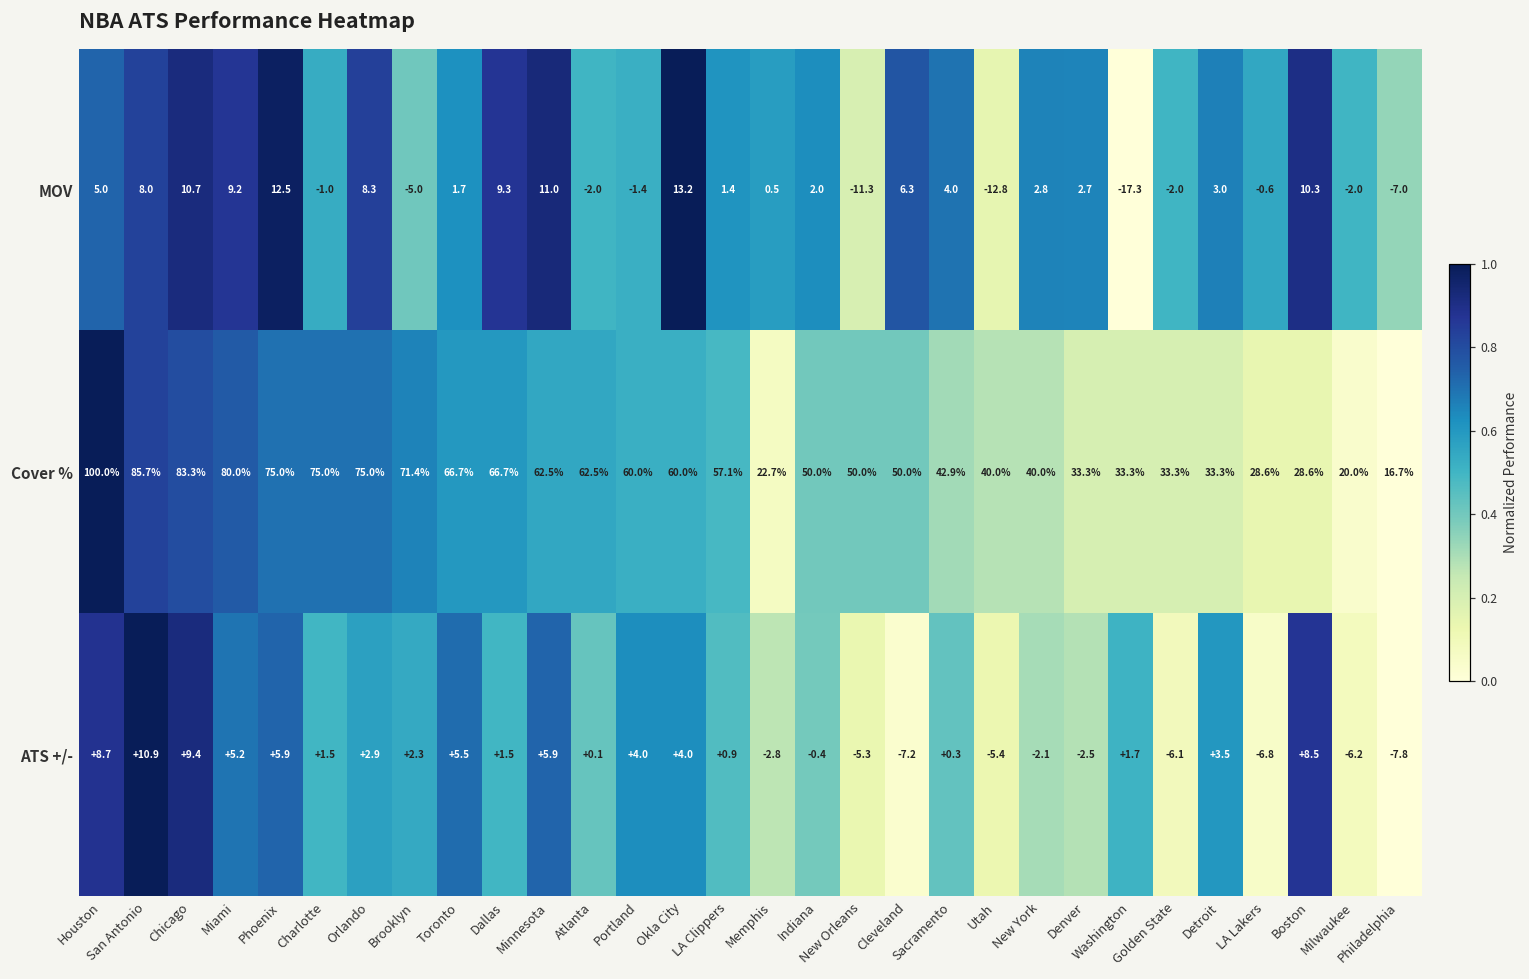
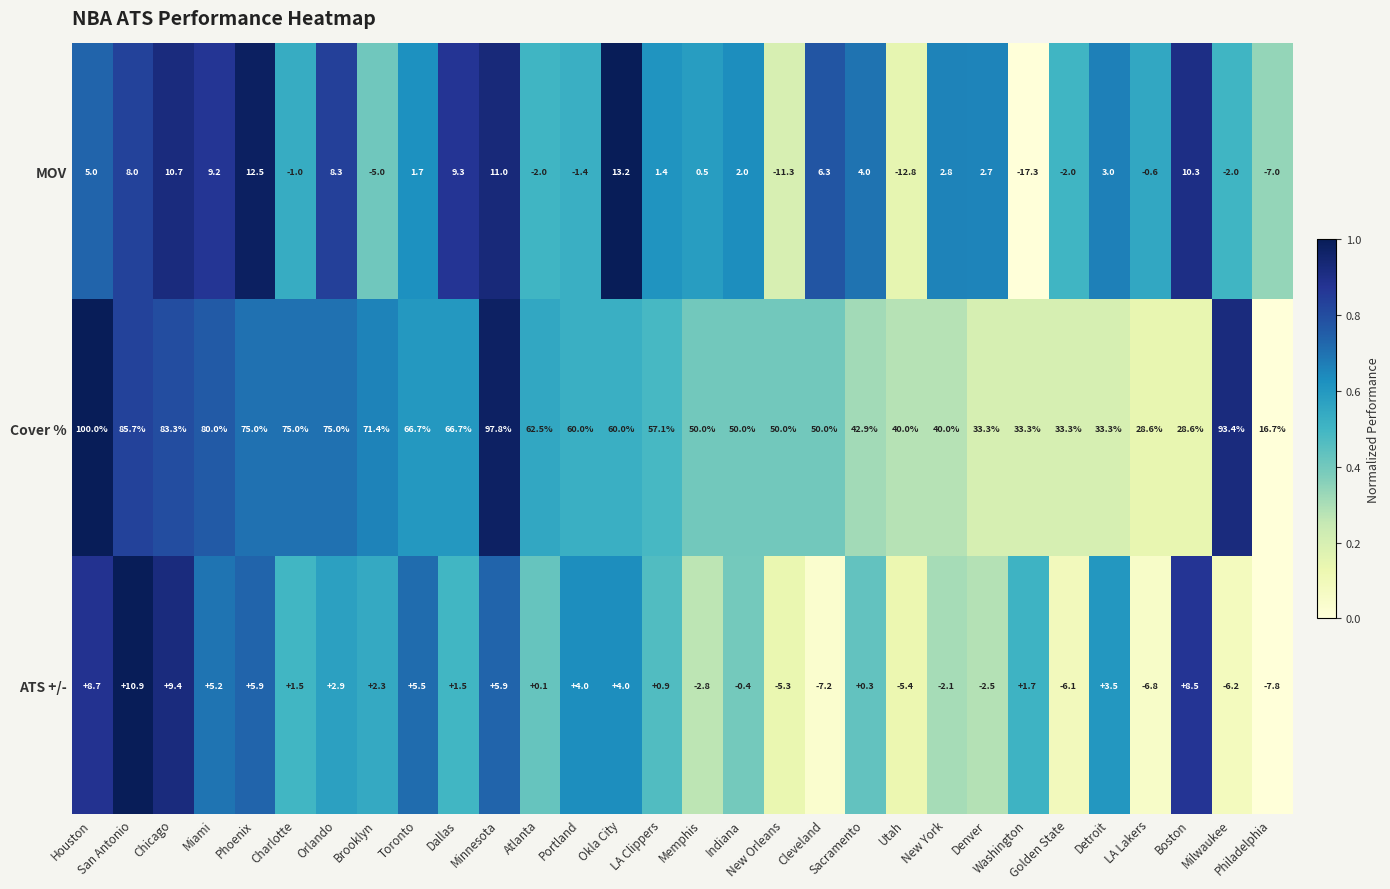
Cover %, Minnesota: 62.5% -> 97.8%
Cover %, Memphis: 22.7% -> 50.0%
Cover %, Milwaukee: 20.0% -> 93.4%
